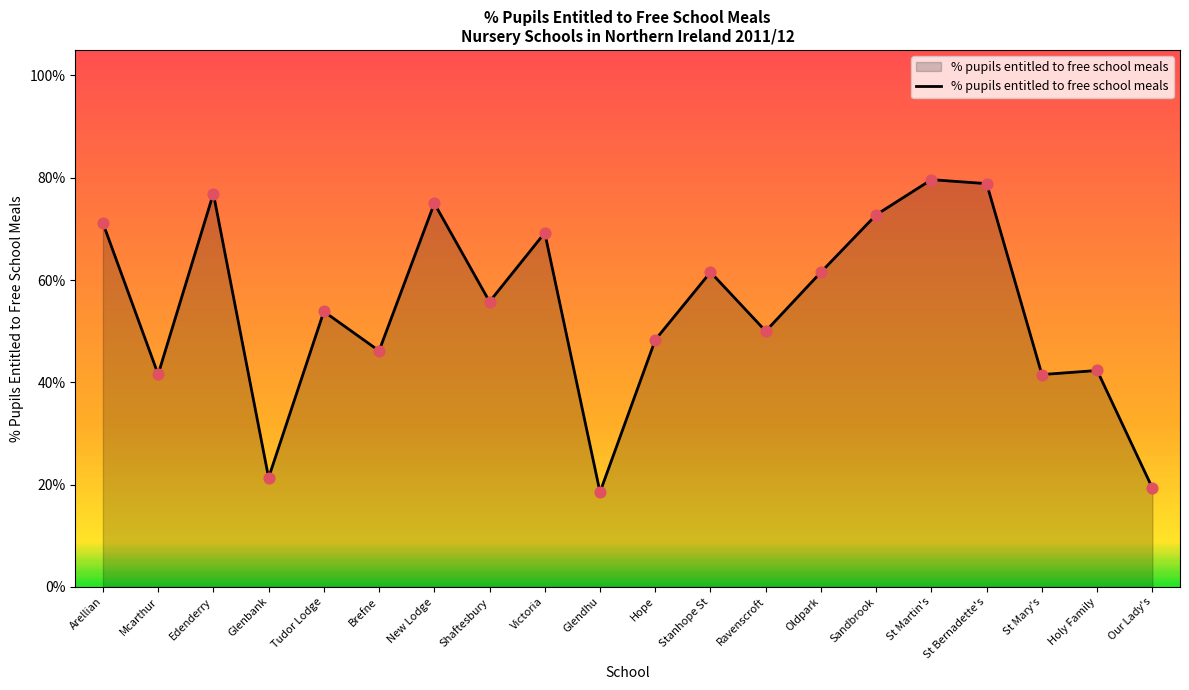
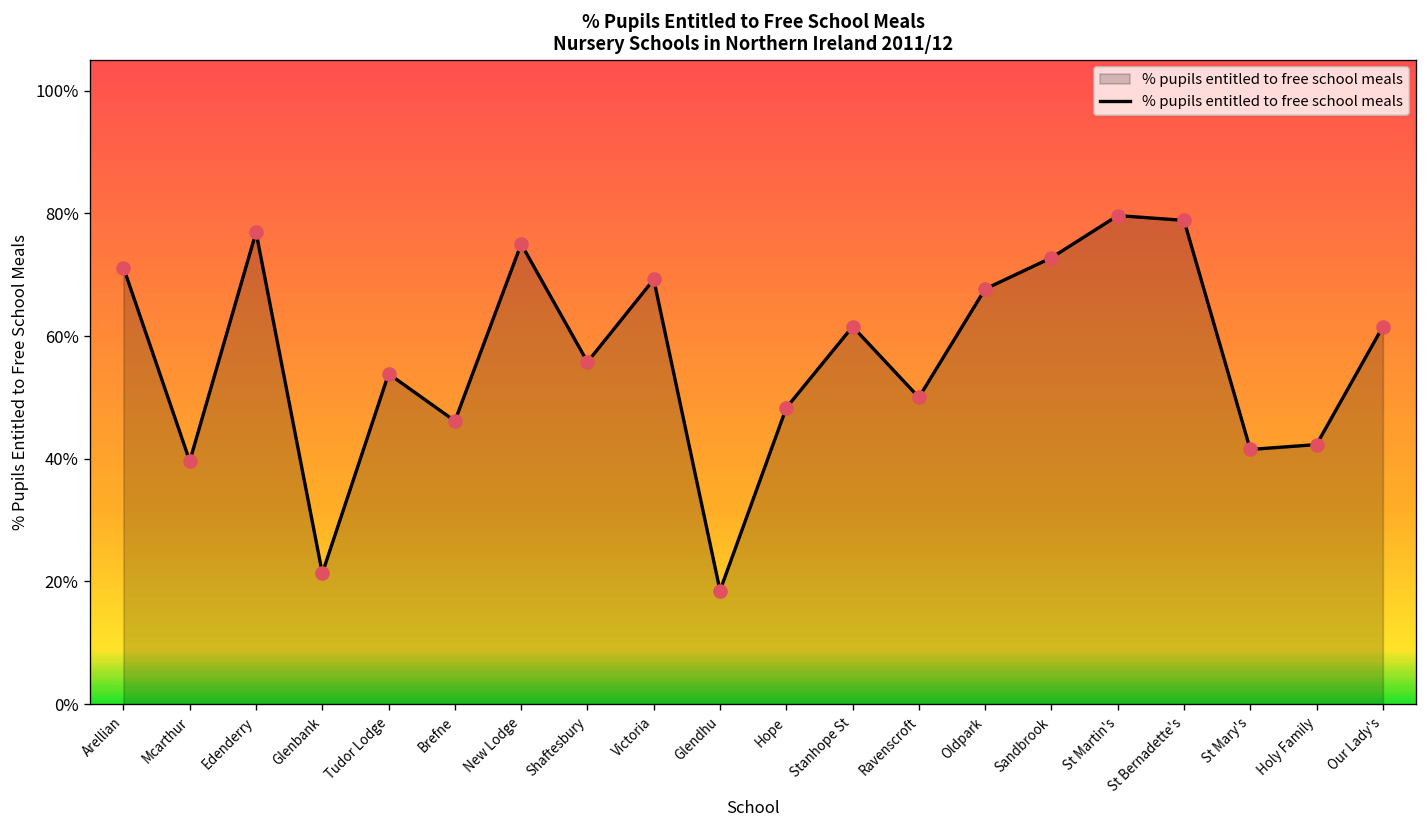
Mcarthur: 42% -> 40%
Oldpark: 62% -> 68%
Our Lady's: 19% -> 62%
